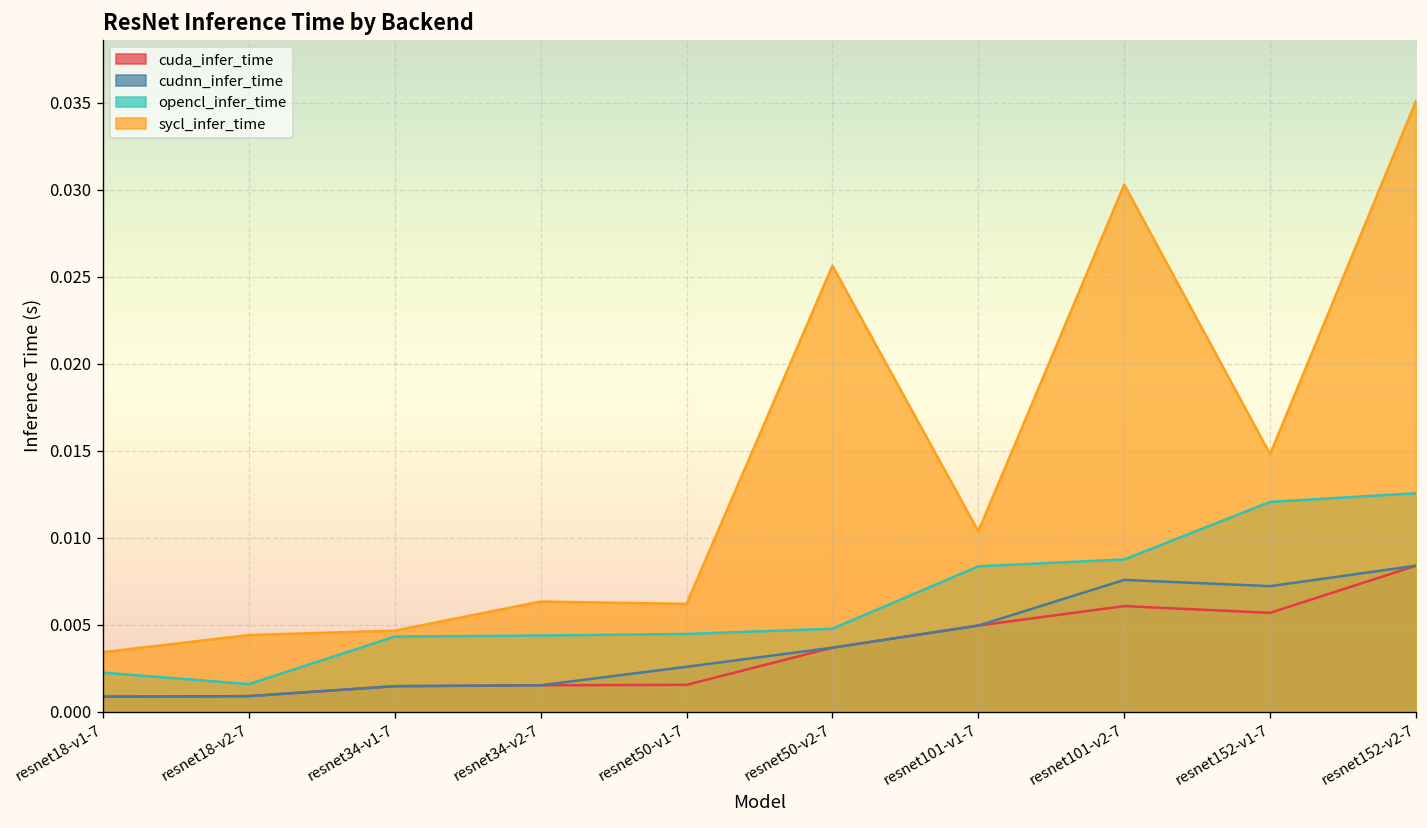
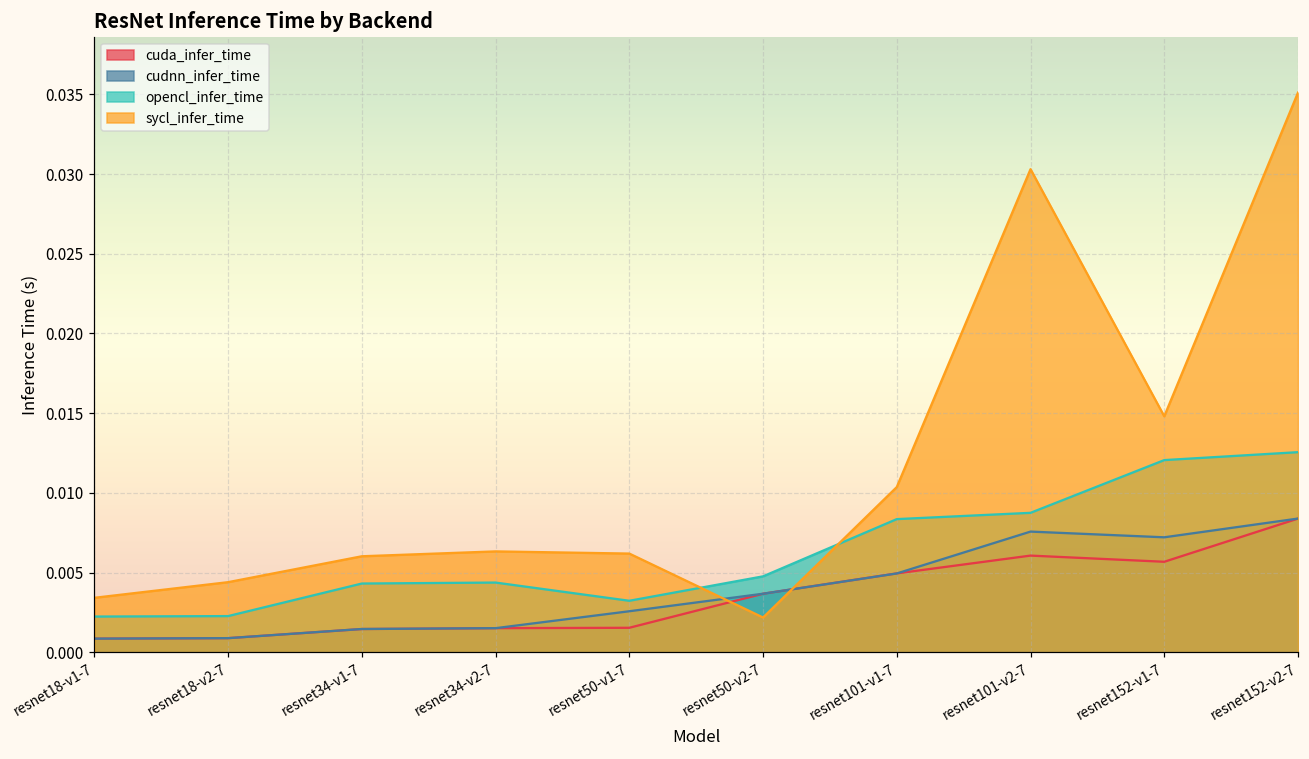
opencl_infer_time, resnet18-v2-7: 0.0016 -> 0.0023
sycl_infer_time, resnet34-v1-7: 0.0047 -> 0.0060
opencl_infer_time, resnet50-v1-7: 0.0045 -> 0.0032
sycl_infer_time, resnet50-v2-7: 0.0256 -> 0.0022
